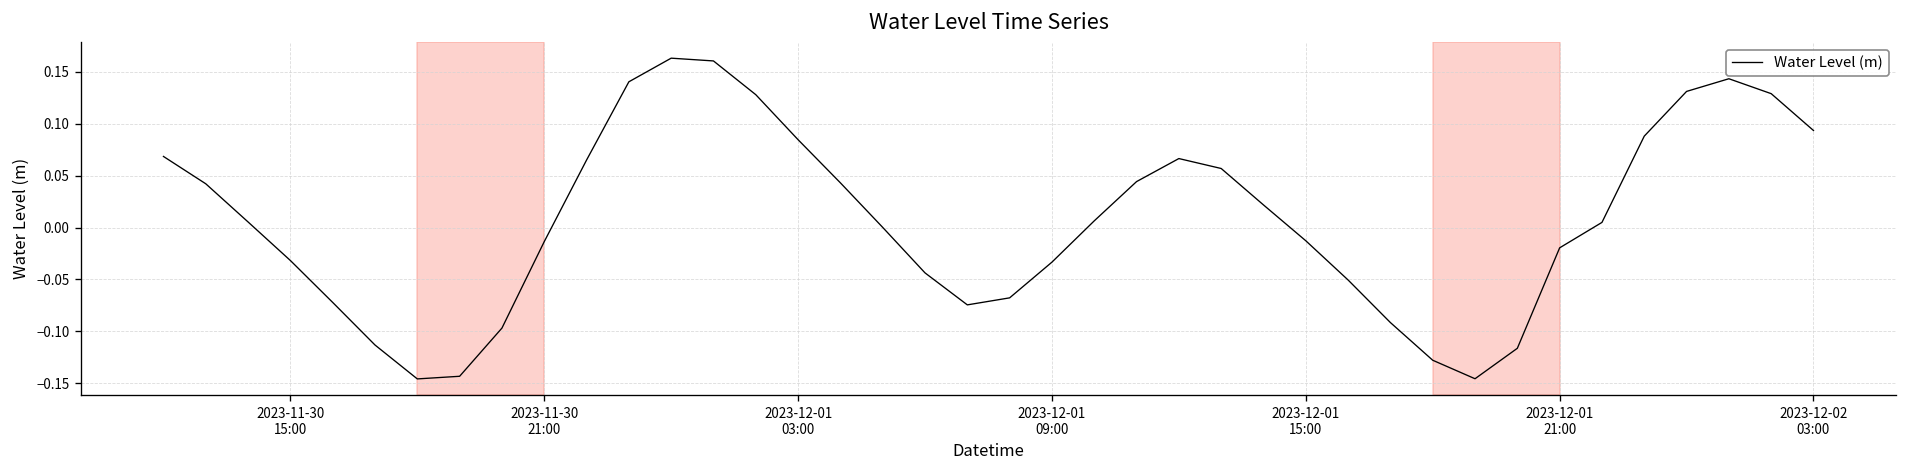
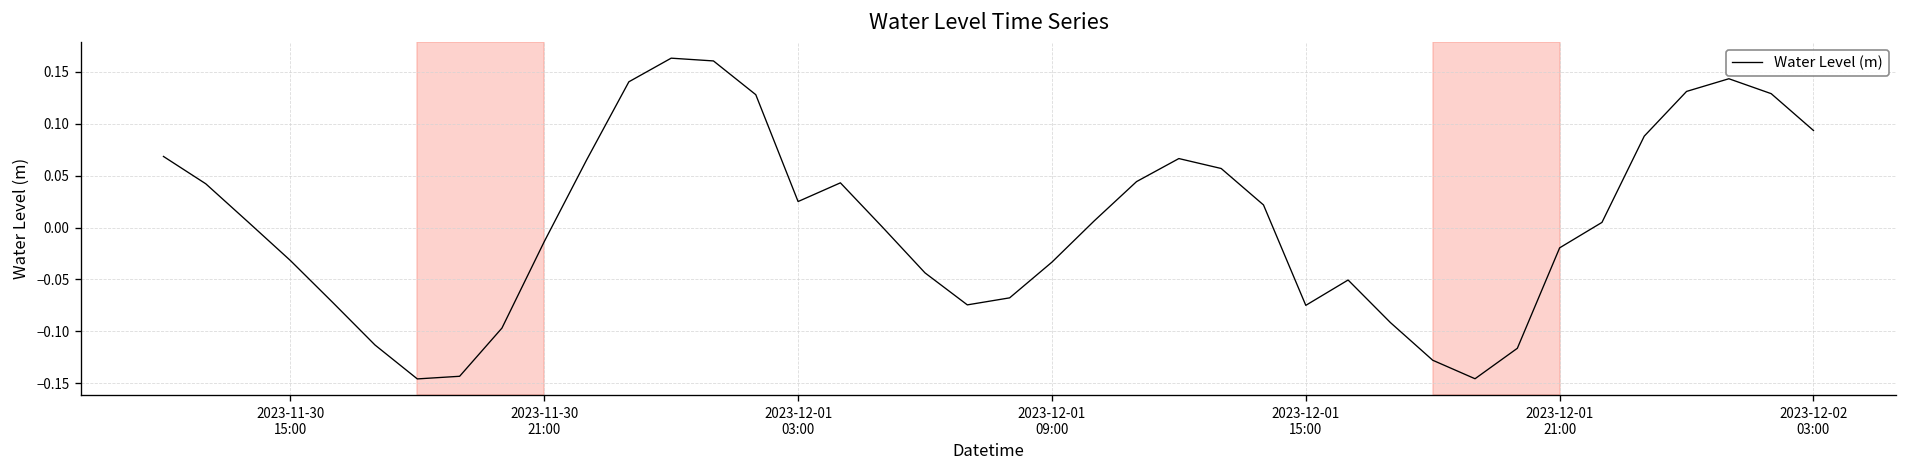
2023-12-01 03:00: 0.08 -> 0.03
2023-12-01 15:00: -0.01 -> -0.08
